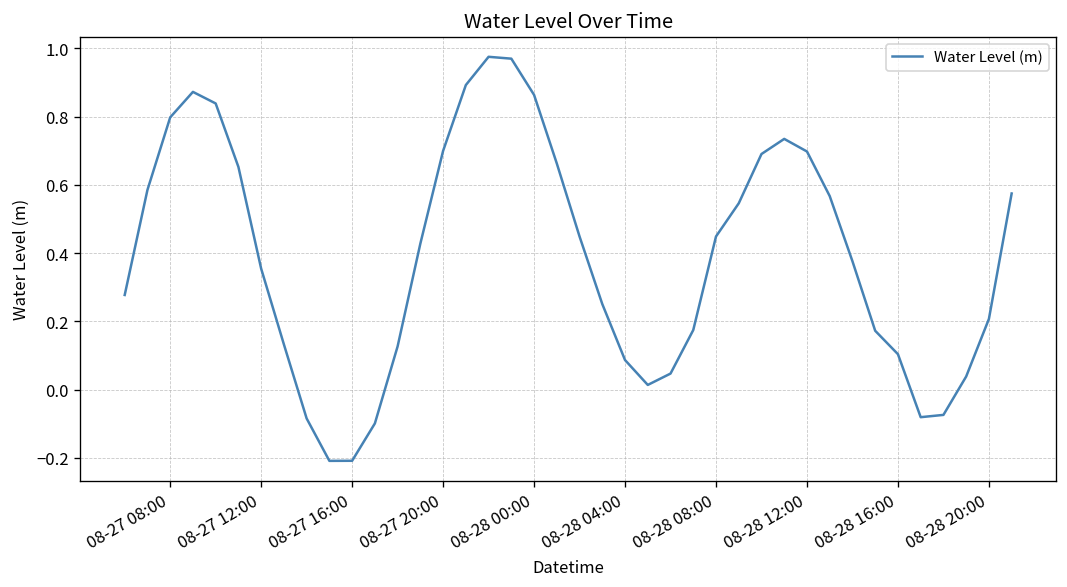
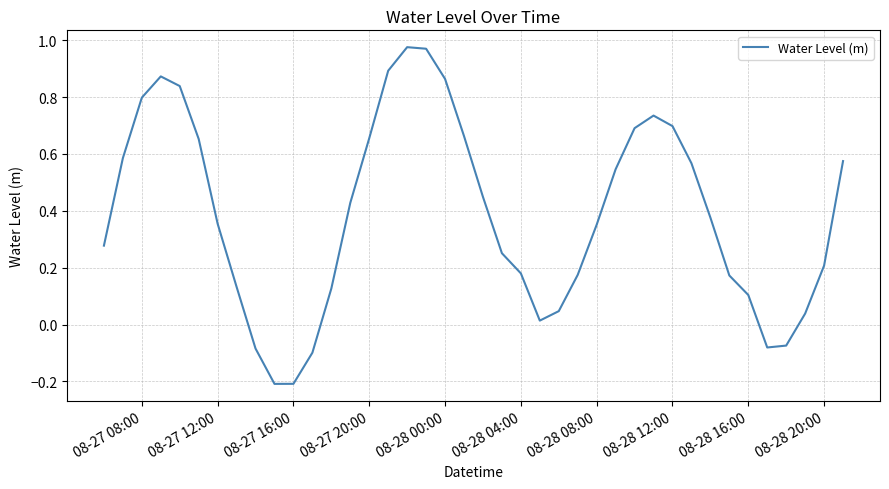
08-27 20:00: 0.70 -> 0.66
08-28 04:00: 0.09 -> 0.18
08-28 08:00: 0.45 -> 0.35
